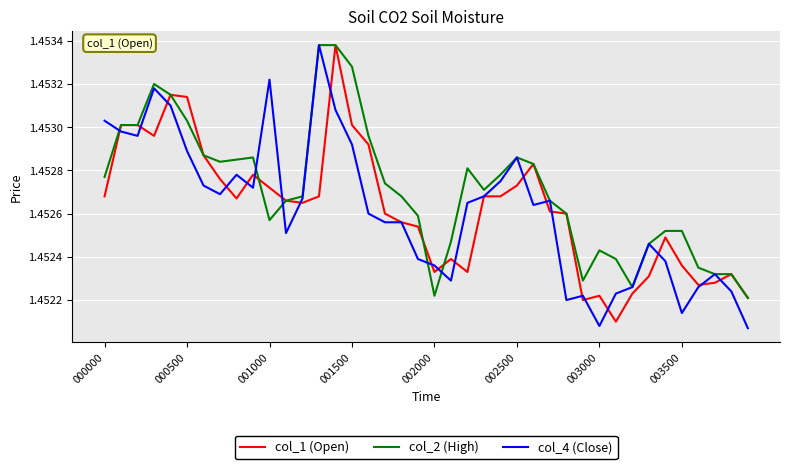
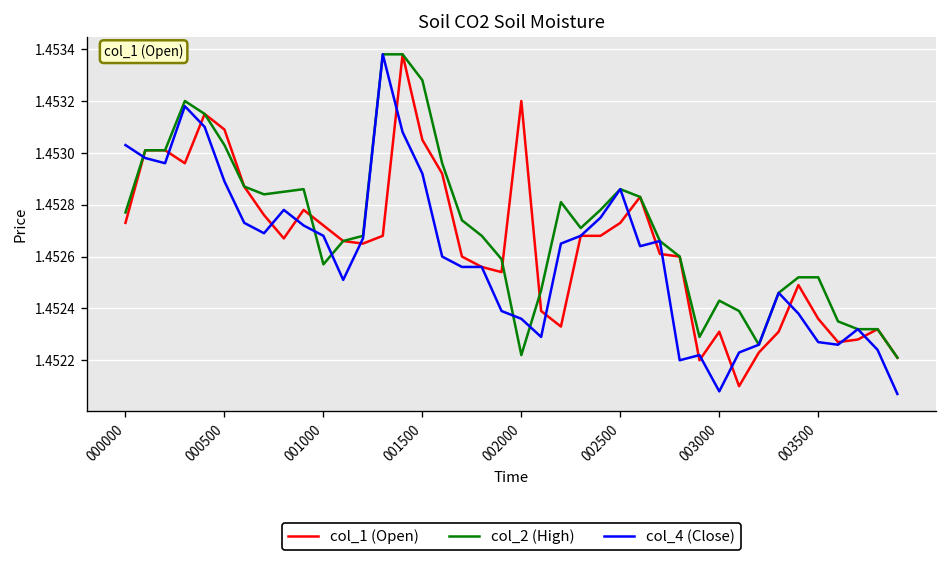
col_1 (Open), 000000: 1.45268 -> 1.45273
col_1 (Open), 000500: 1.45314 -> 1.45309
col_4 (Close), 001000: 1.45322 -> 1.45268
col_1 (Open), 001500: 1.45301 -> 1.45305
col_1 (Open), 002000: 1.45233 -> 1.45320
col_1 (Open), 003000: 1.45222 -> 1.45231
col_4 (Close), 003500: 1.45214 -> 1.45227
